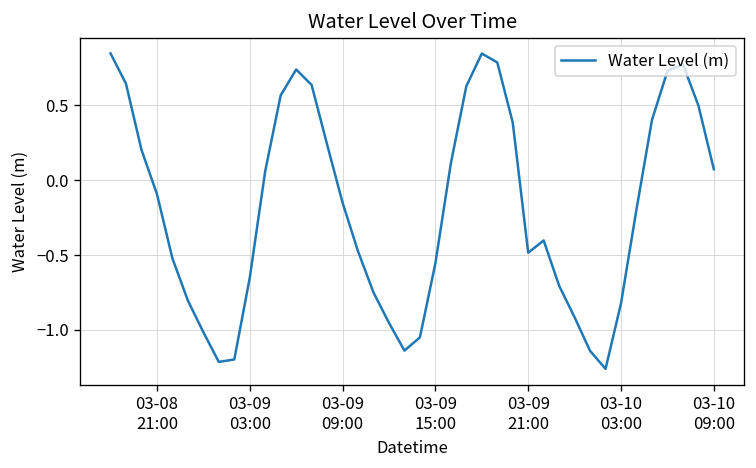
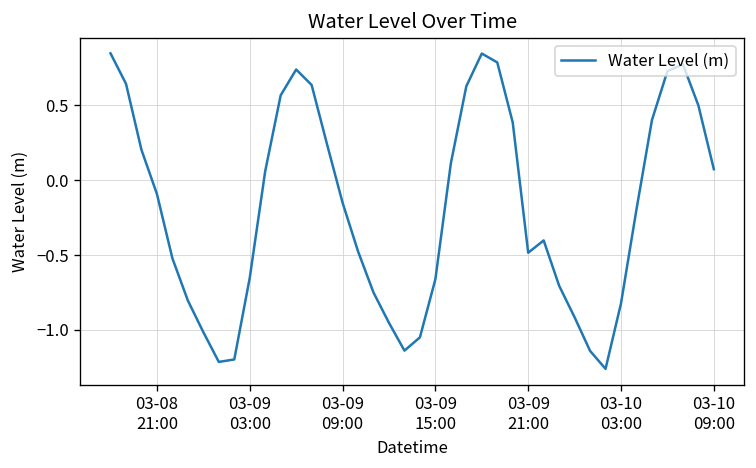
03-09 15:00: -0.55 -> -0.66
